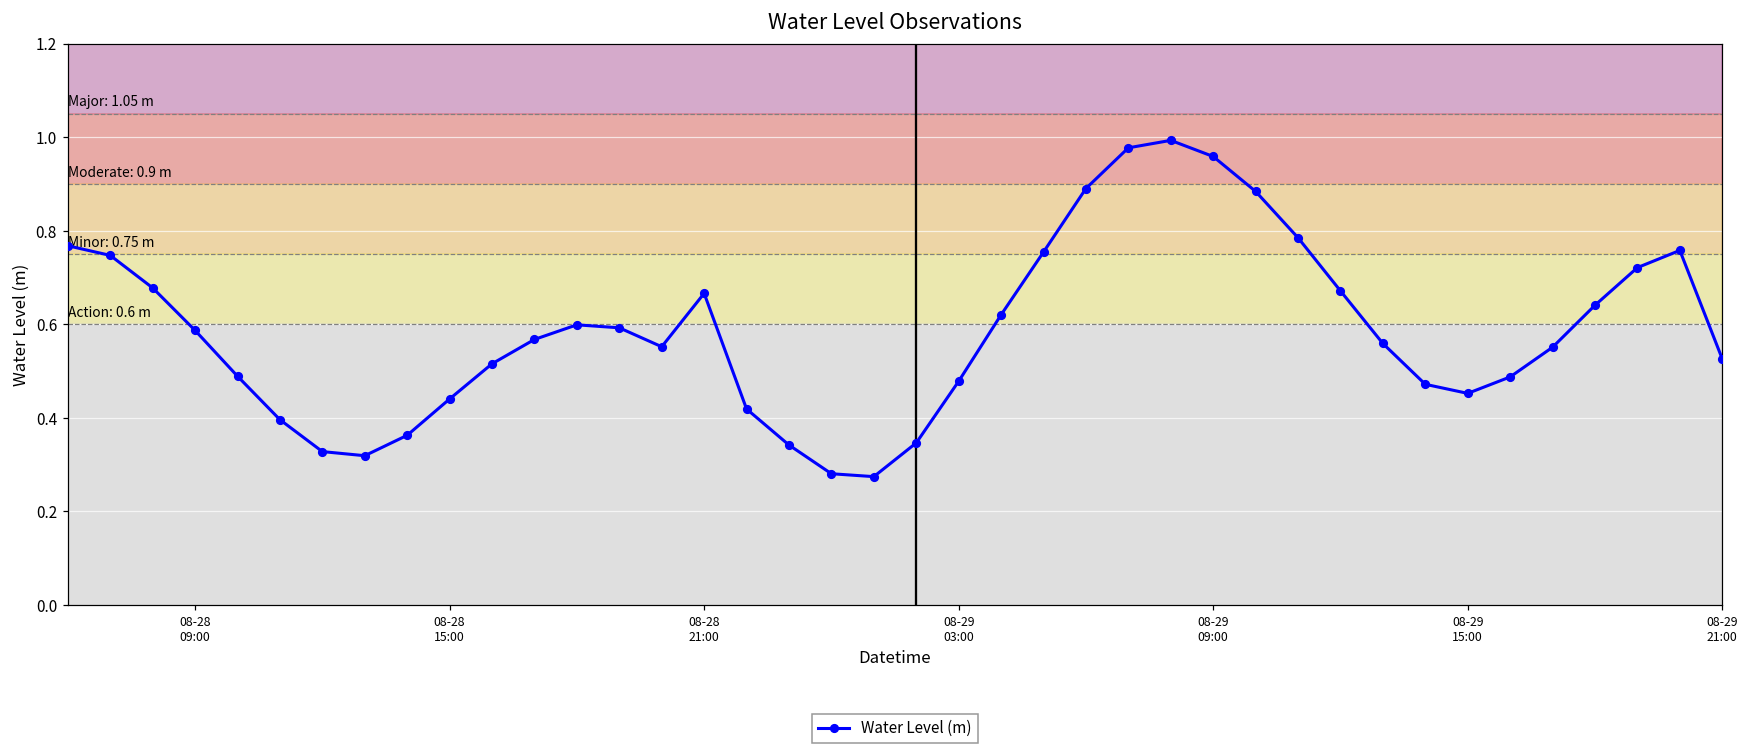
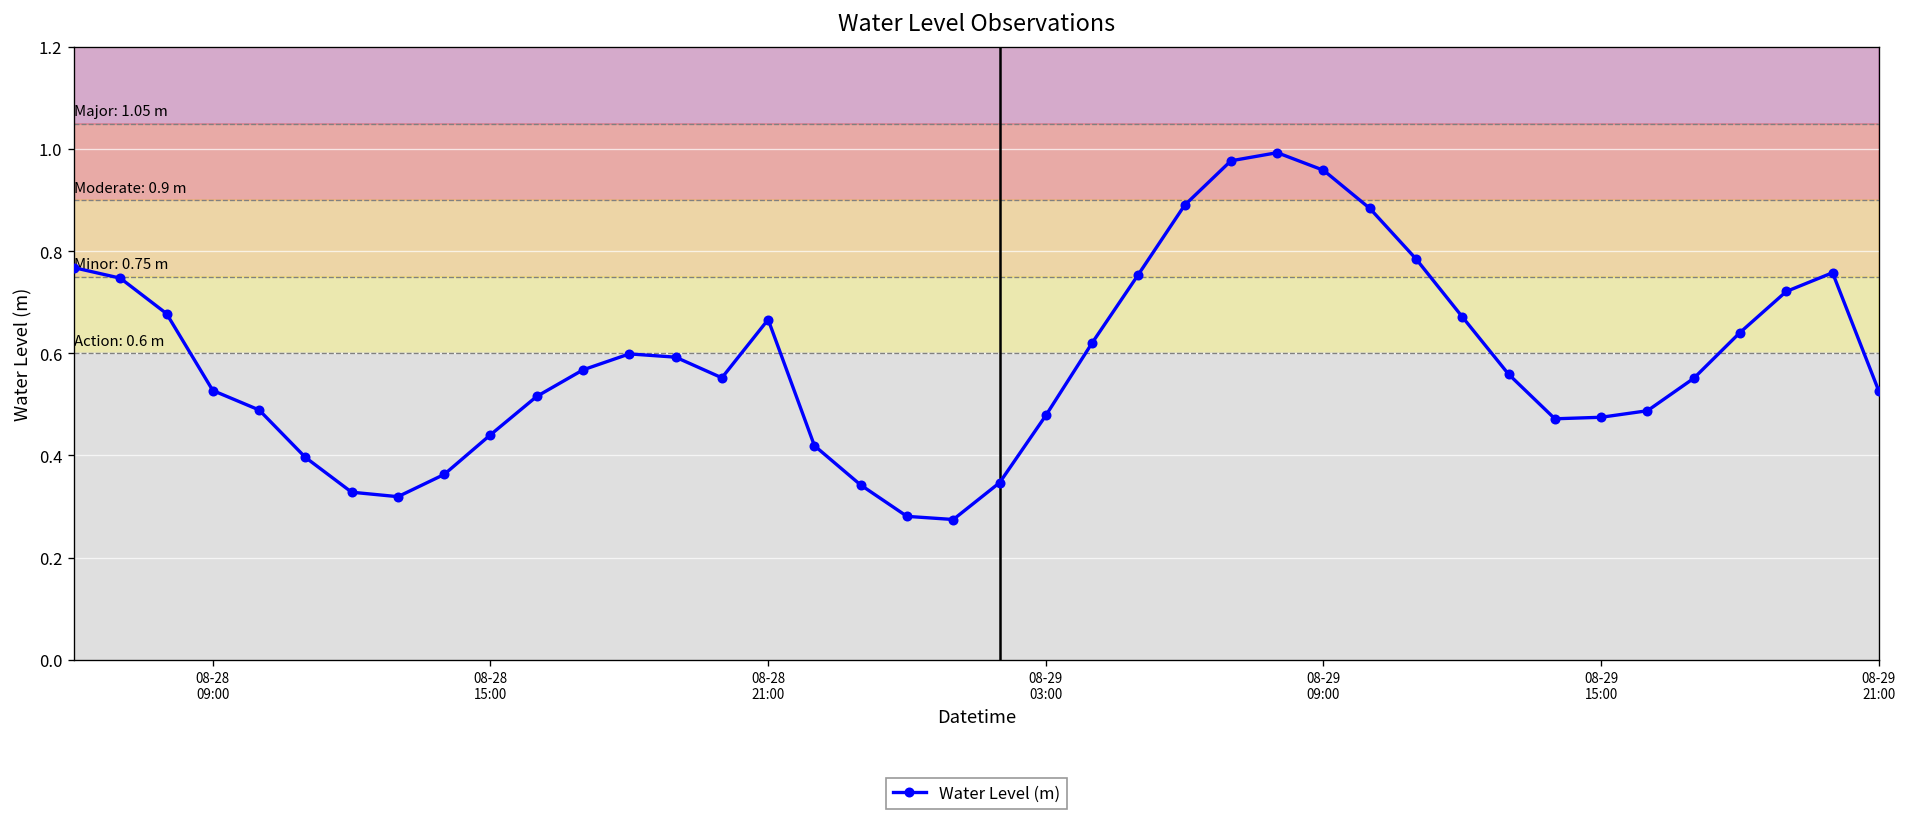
08-28 09:00: 0.59 -> 0.53
08-29 15:00: 0.45 -> 0.47
